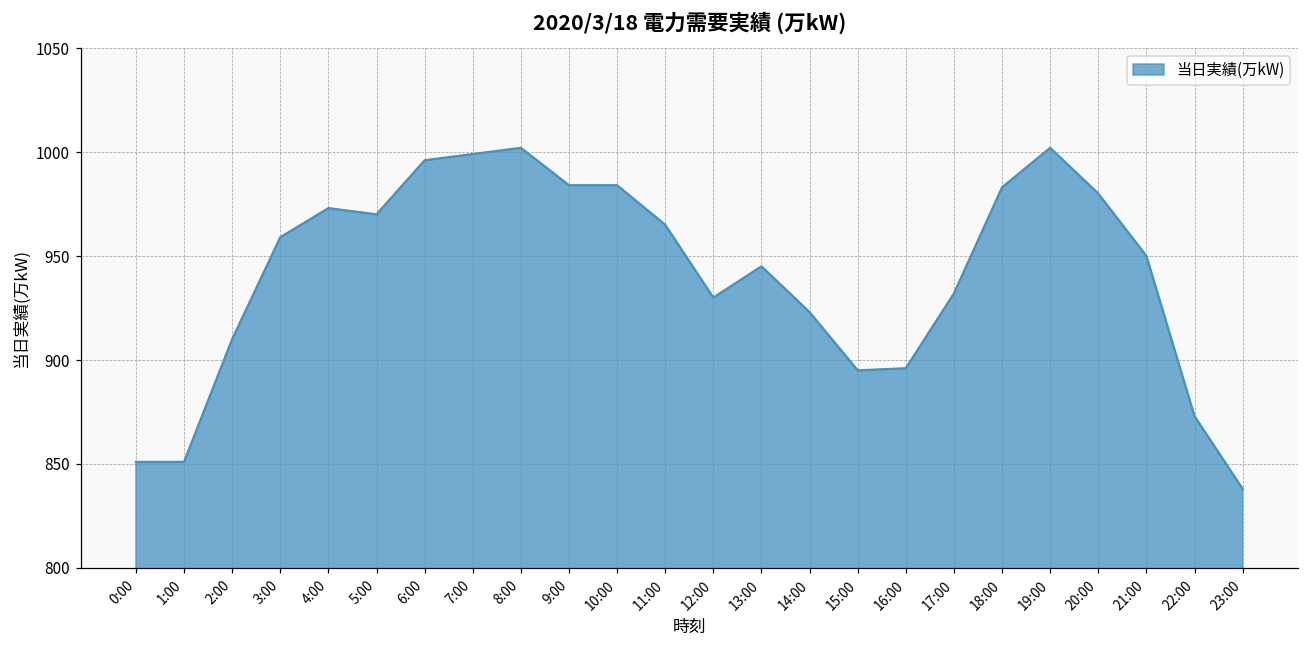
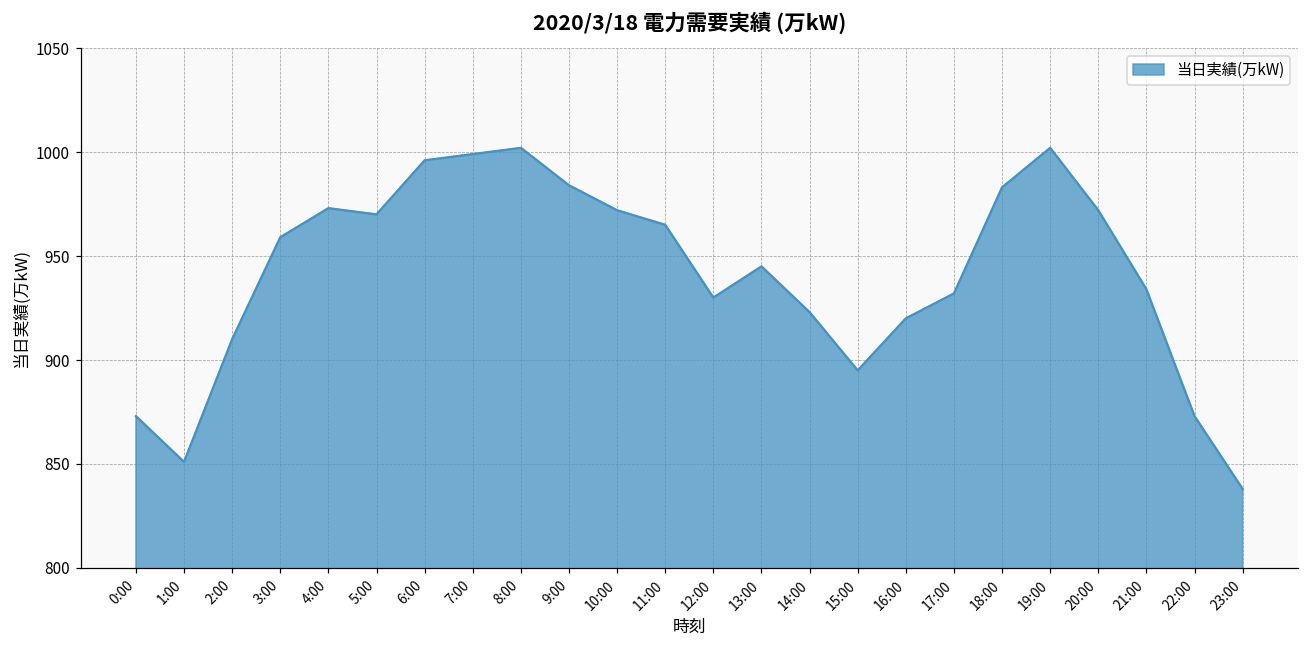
0:00: 851 -> 873
10:00: 984 -> 972
16:00: 896 -> 920
20:00: 980 -> 972
21:00: 950 -> 934
